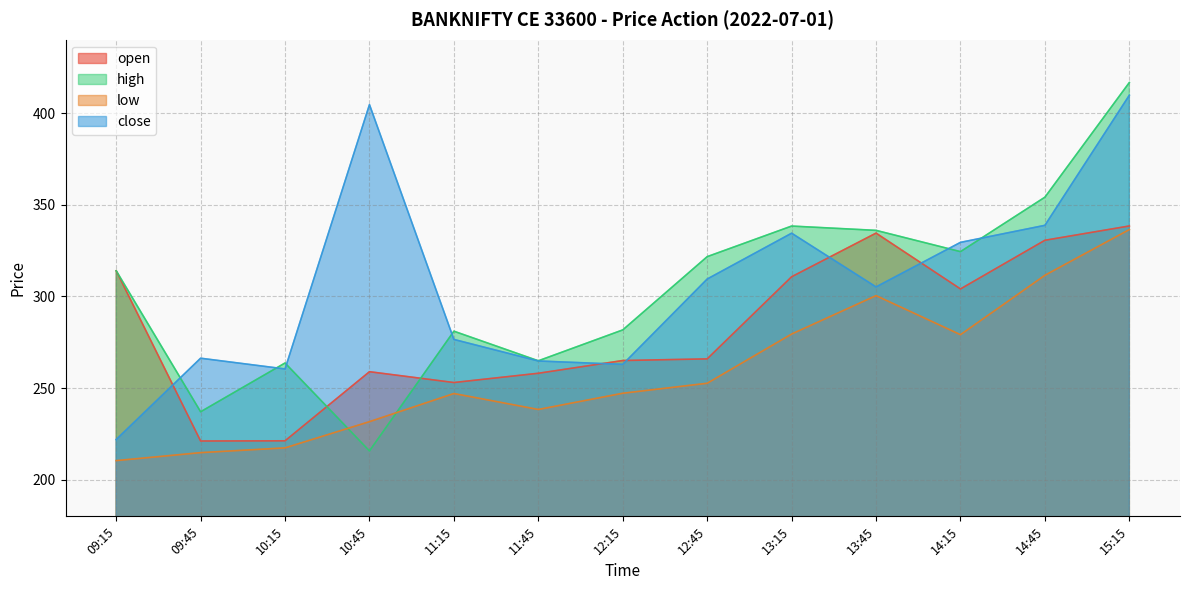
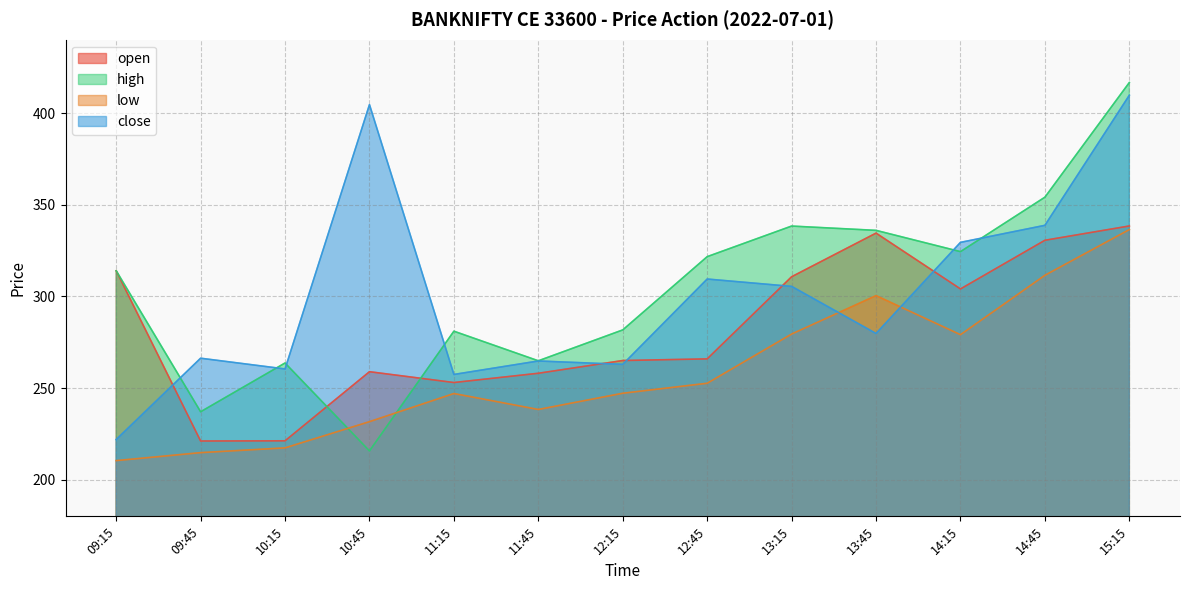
close, 11:15: 277 -> 257
close, 13:15: 334 -> 305
close, 13:45: 305 -> 280
